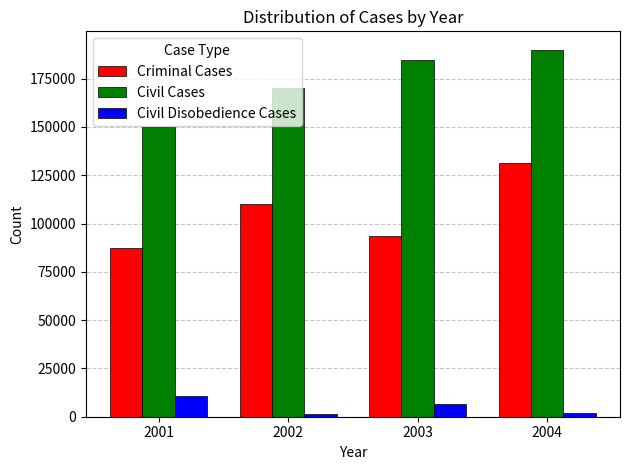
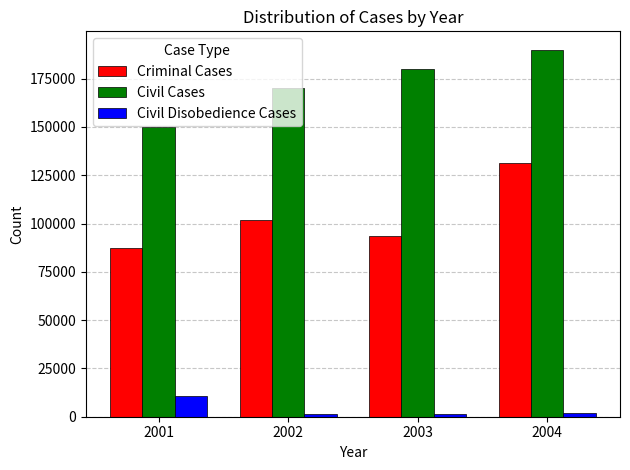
Criminal Cases, 2002: 110000 -> 102000
Civil Cases, 2003: 185000 -> 180000
Civil Disobedience Cases, 2003: 7000 -> 2000
